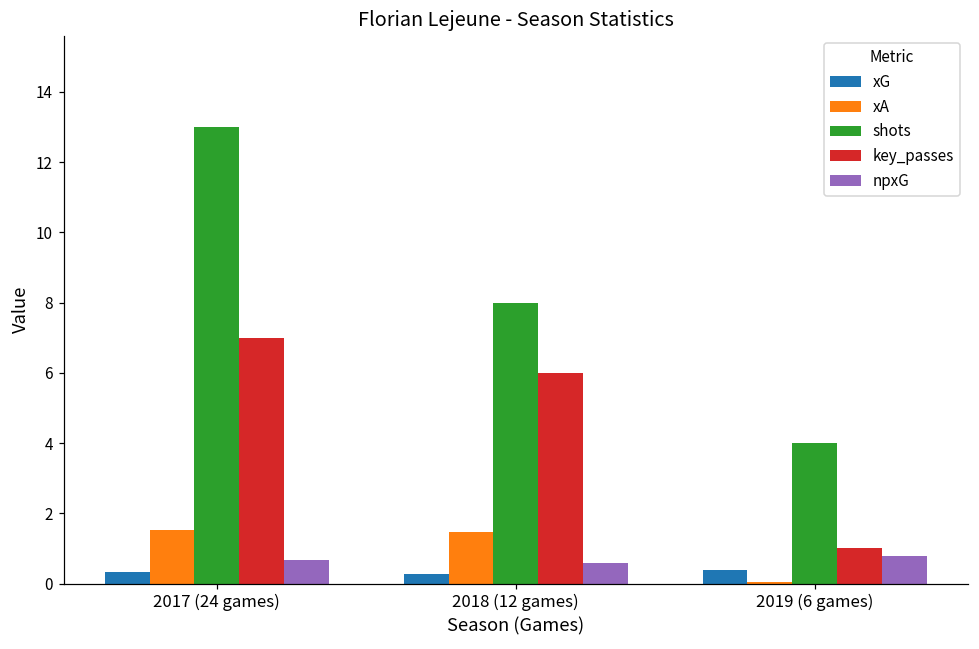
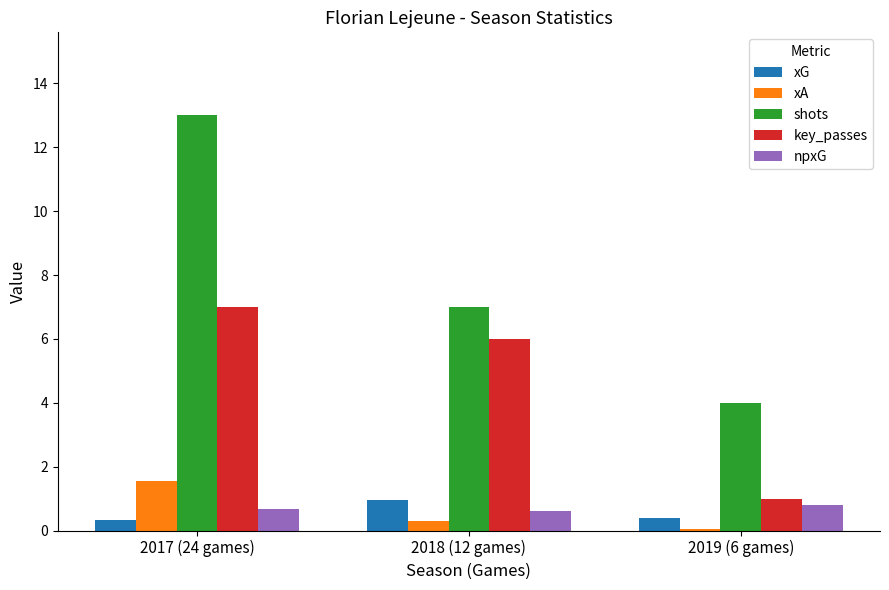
xG, 2018 (12 games): 0.3 -> 1.0
xA, 2018 (12 games): 1.5 -> 0.3
shots, 2018 (12 games): 8 -> 7
